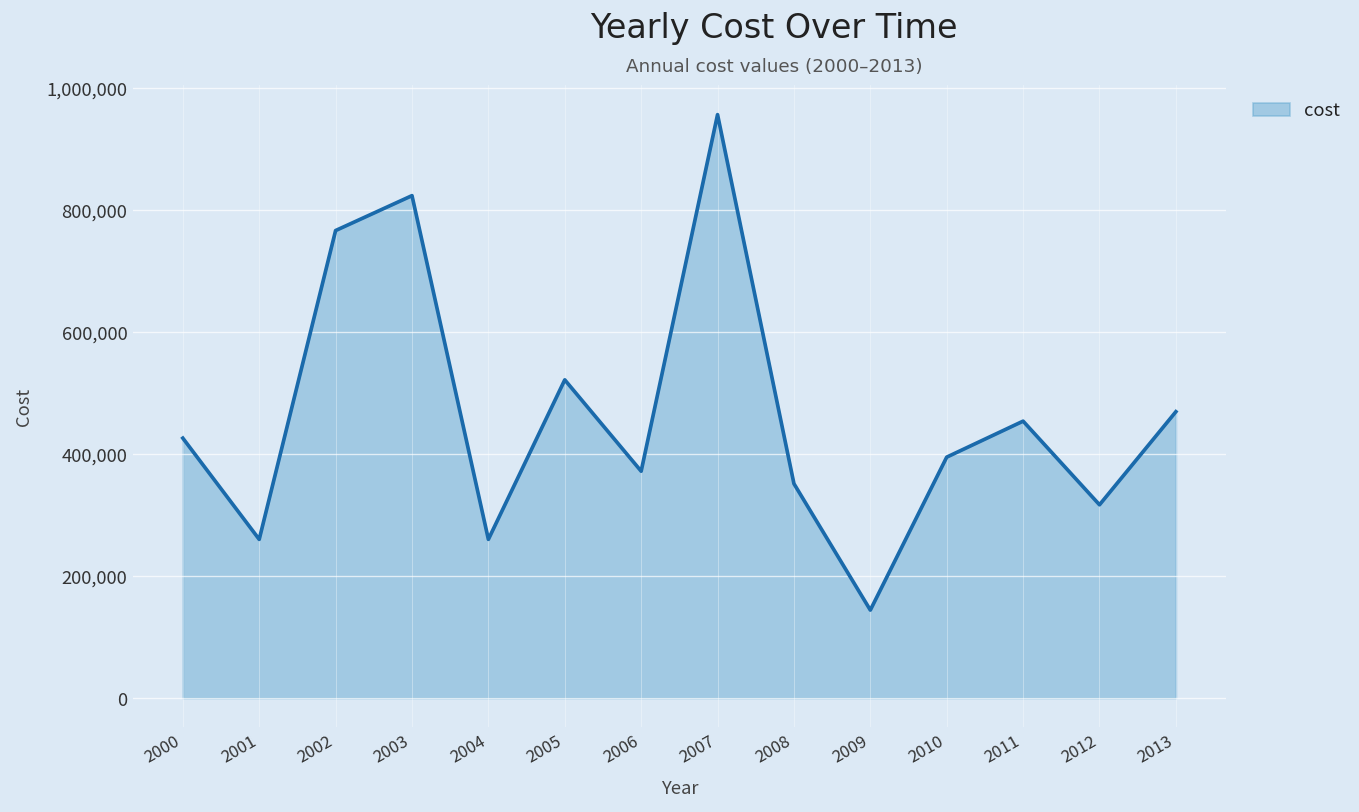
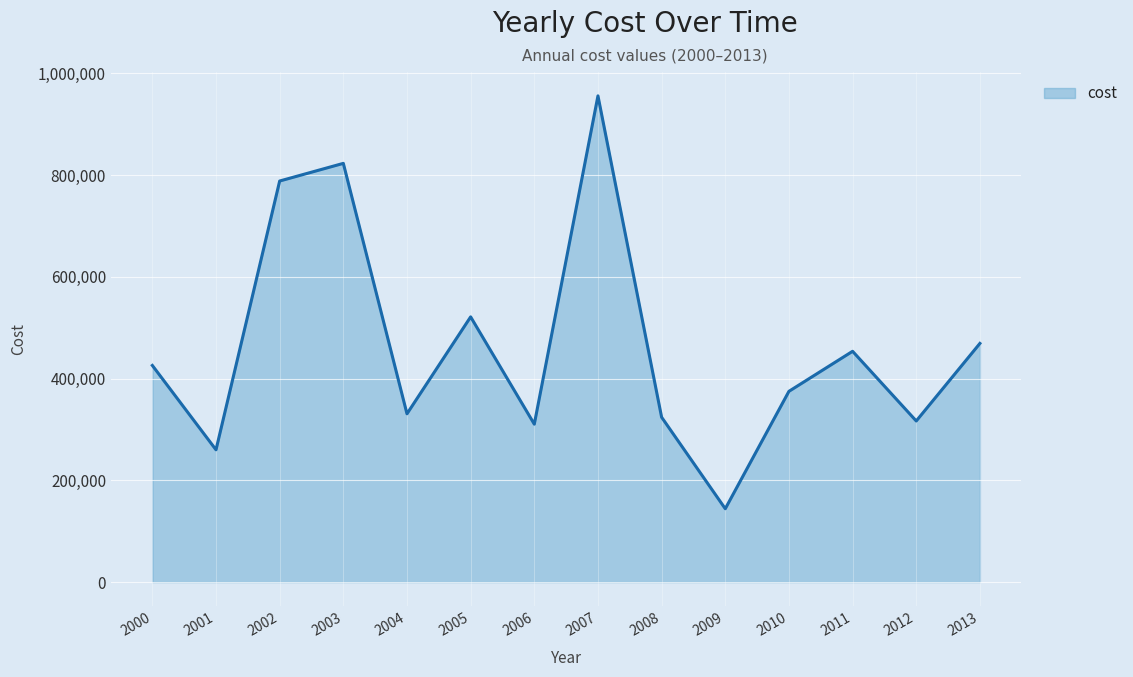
2002: 770,000 -> 790,000
2004: 260,000 -> 330,000
2006: 370,000 -> 310,000
2008: 350,000 -> 320,000
2010: 390,000 -> 380,000
